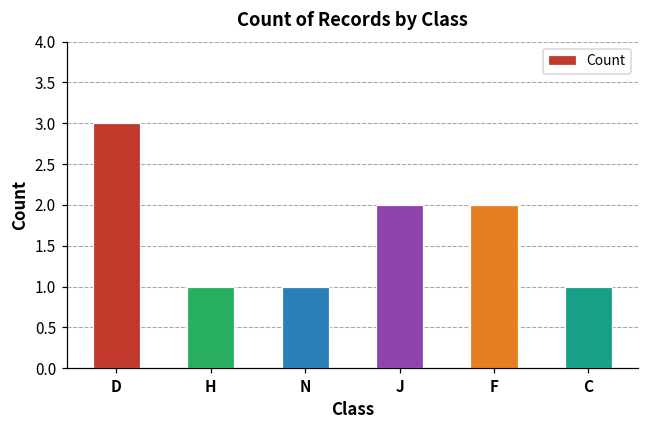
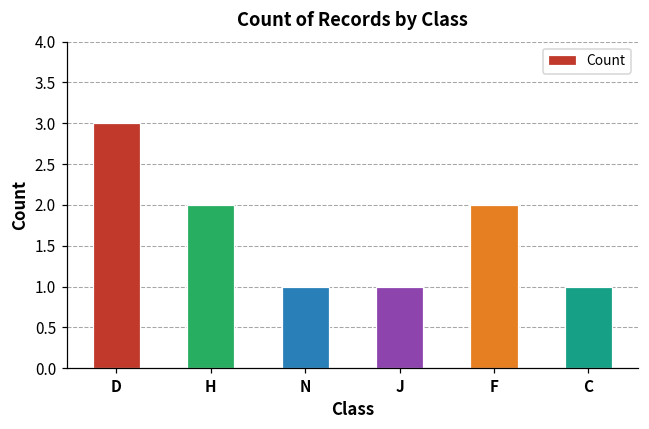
H: 1 -> 2
J: 2 -> 1
